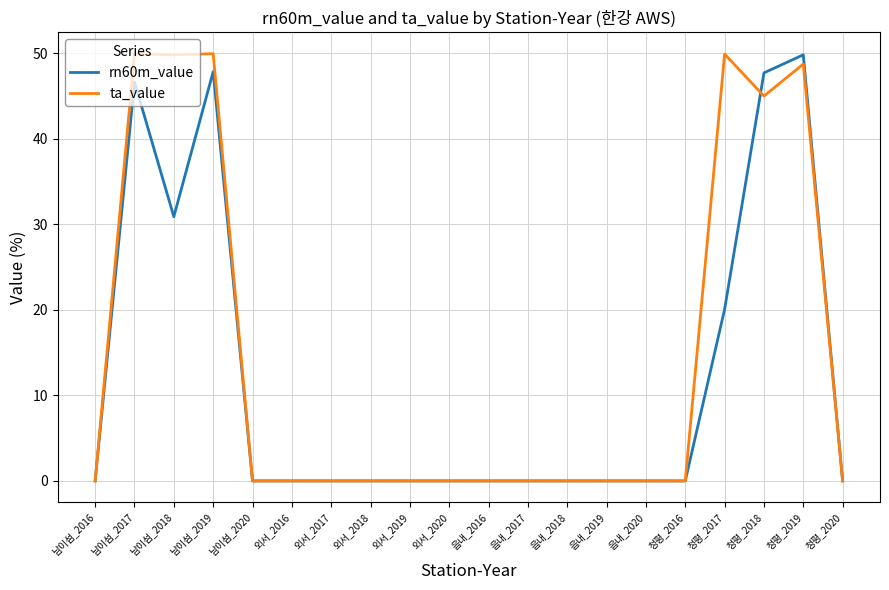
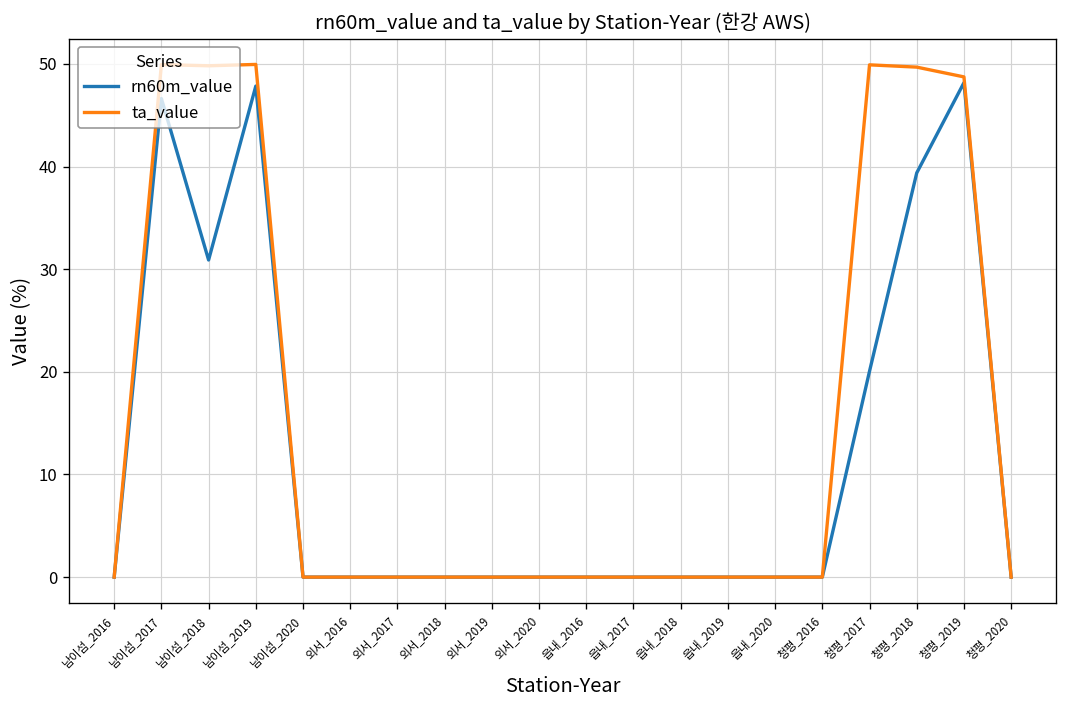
rn60m_value, 청평_2018: 48 -> 39
ta_value, 청평_2018: 45 -> 50
rn60m_value, 청평_2019: 50 -> 48
